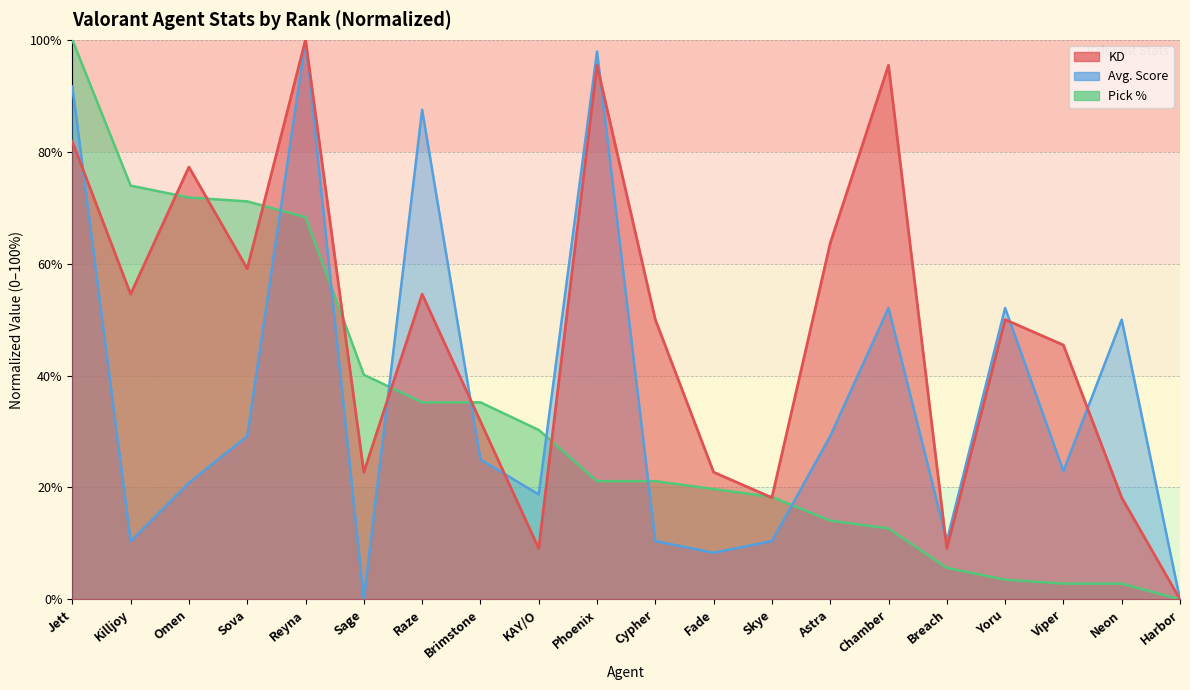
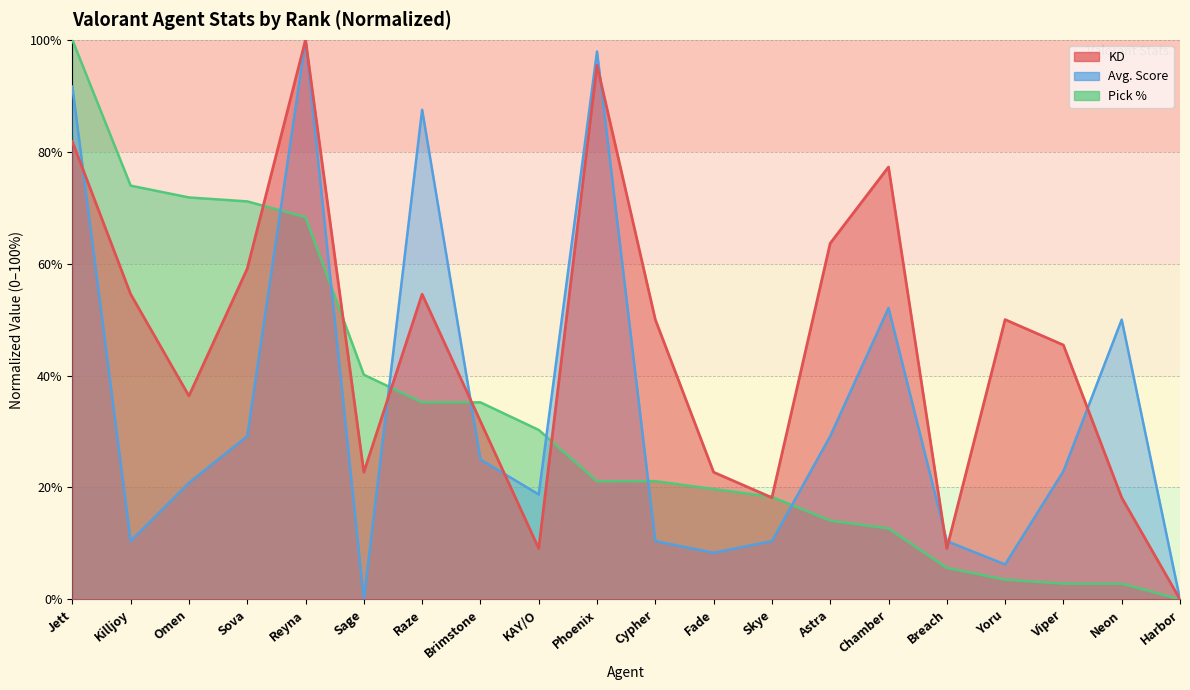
KD, Omen: 77% -> 36%
KD, Chamber: 95% -> 77%
Avg. Score, Yoru: 52% -> 6%
